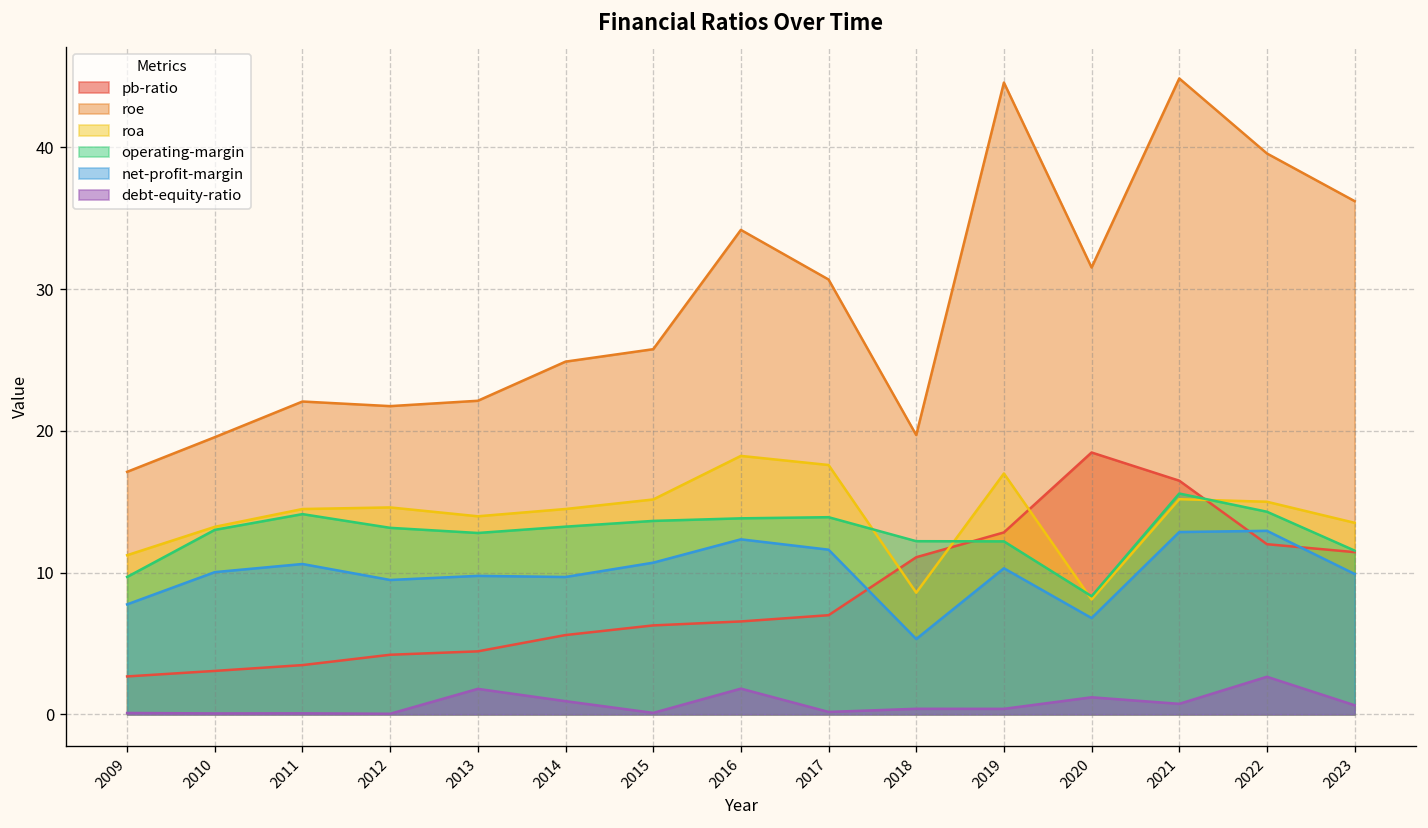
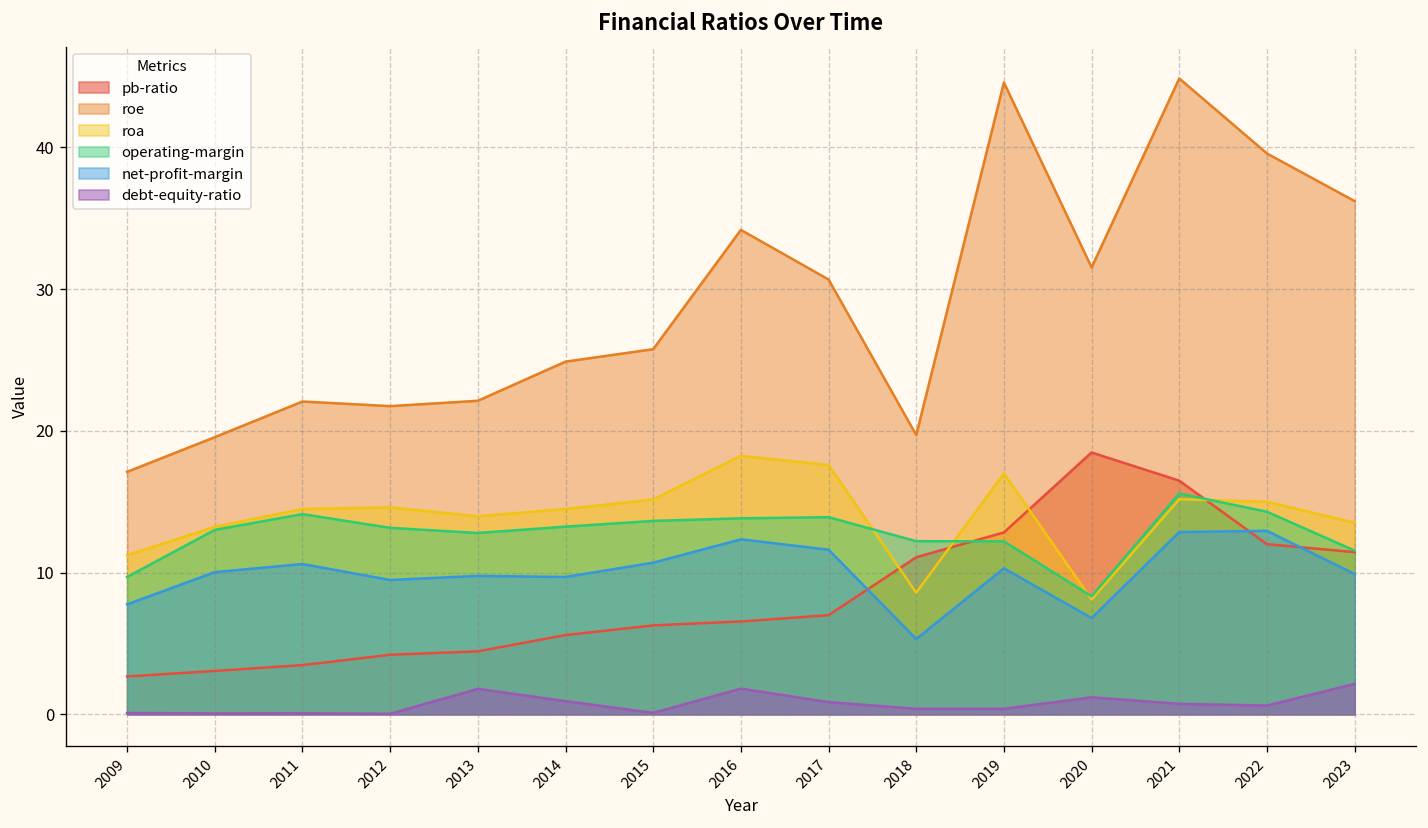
debt-equity-ratio, 2017: 0.2 -> 0.9
debt-equity-ratio, 2022: 2.6 -> 0.6
debt-equity-ratio, 2023: 0.6 -> 2.1
